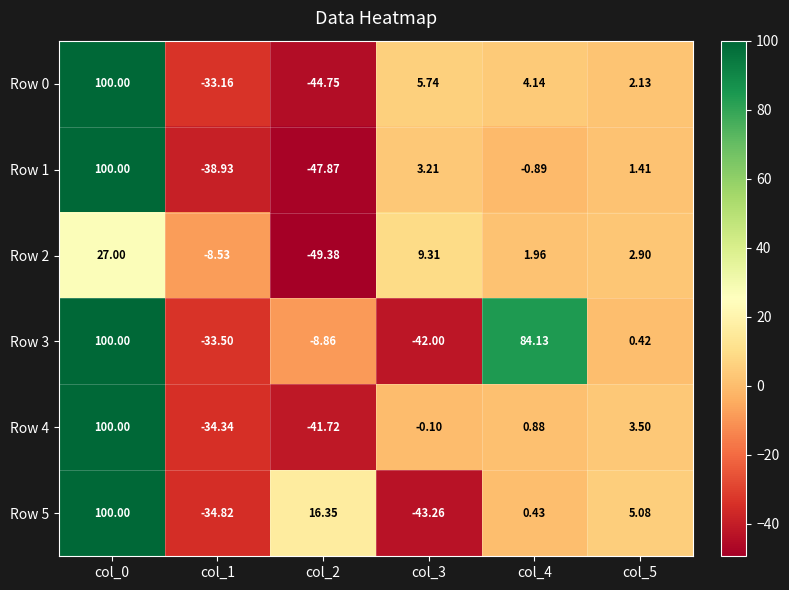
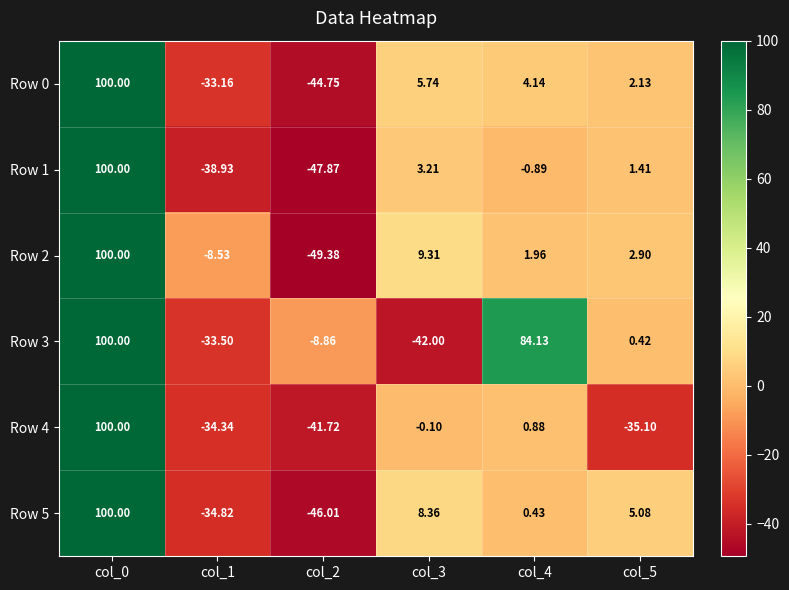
Row 2, col_0: 27.00 -> 100.00
Row 4, col_5: 3.50 -> -35.10
Row 5, col_2: 16.35 -> -46.01
Row 5, col_3: -43.26 -> 8.36
